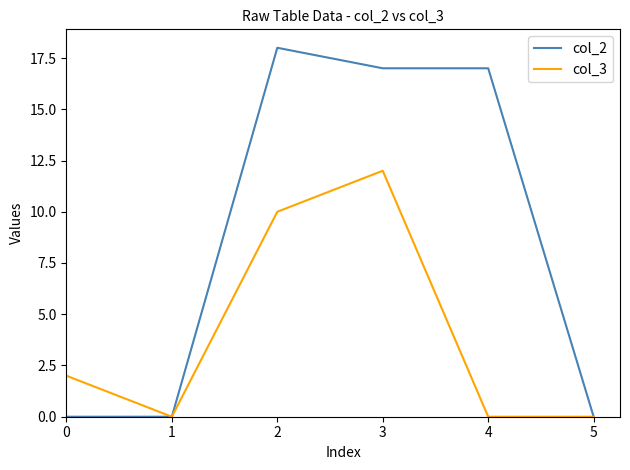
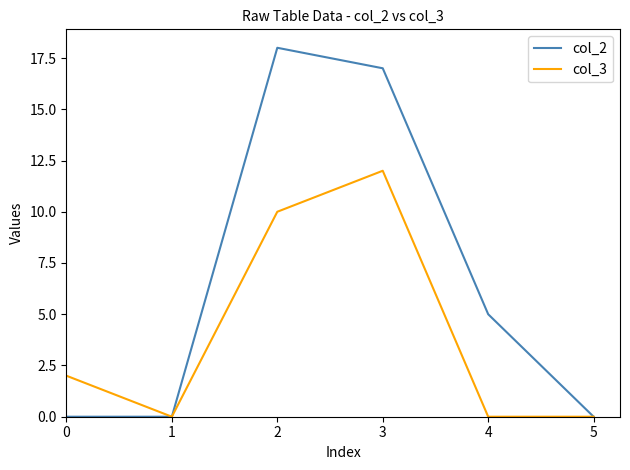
col_2, 4: 17 -> 5
